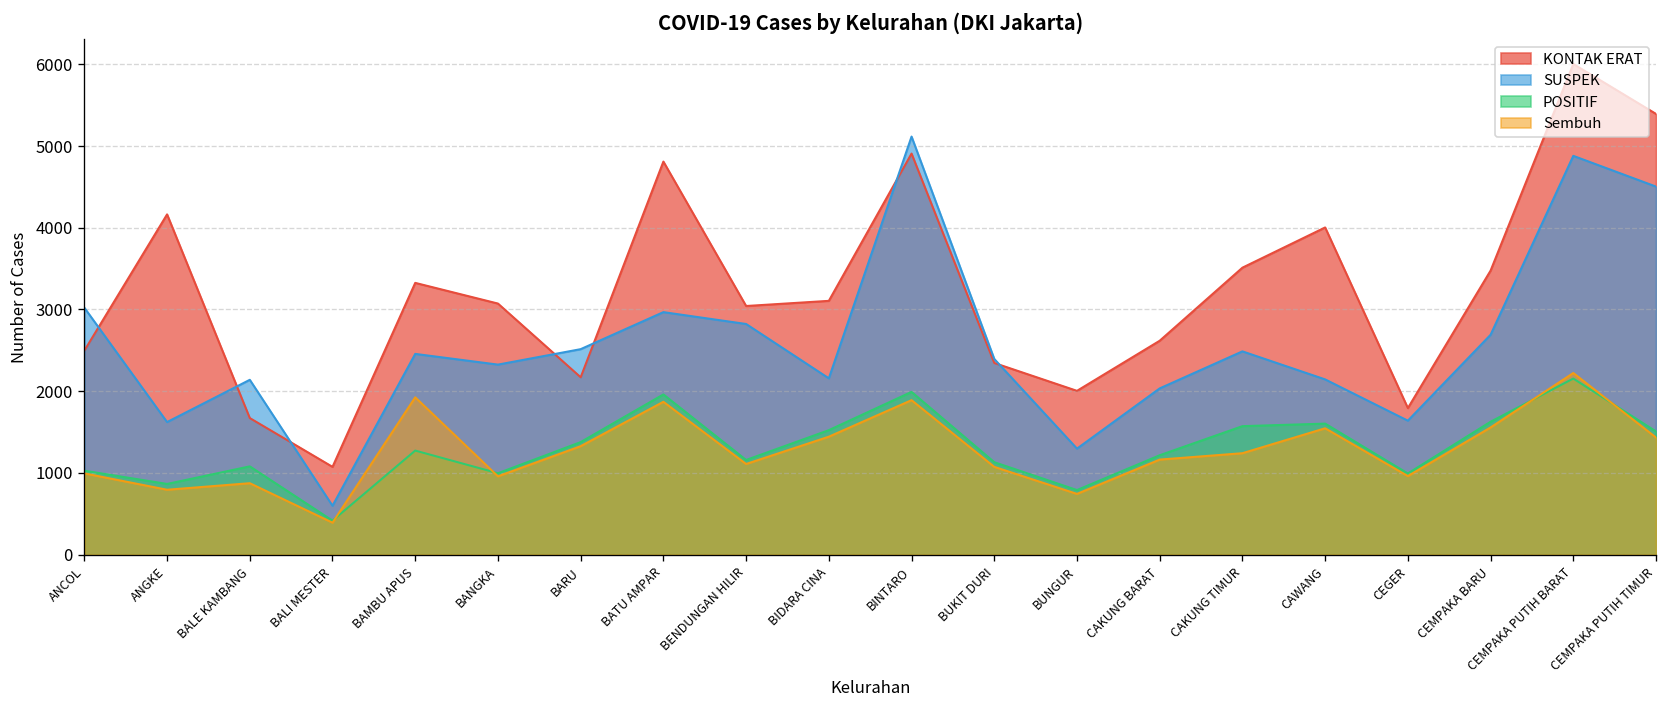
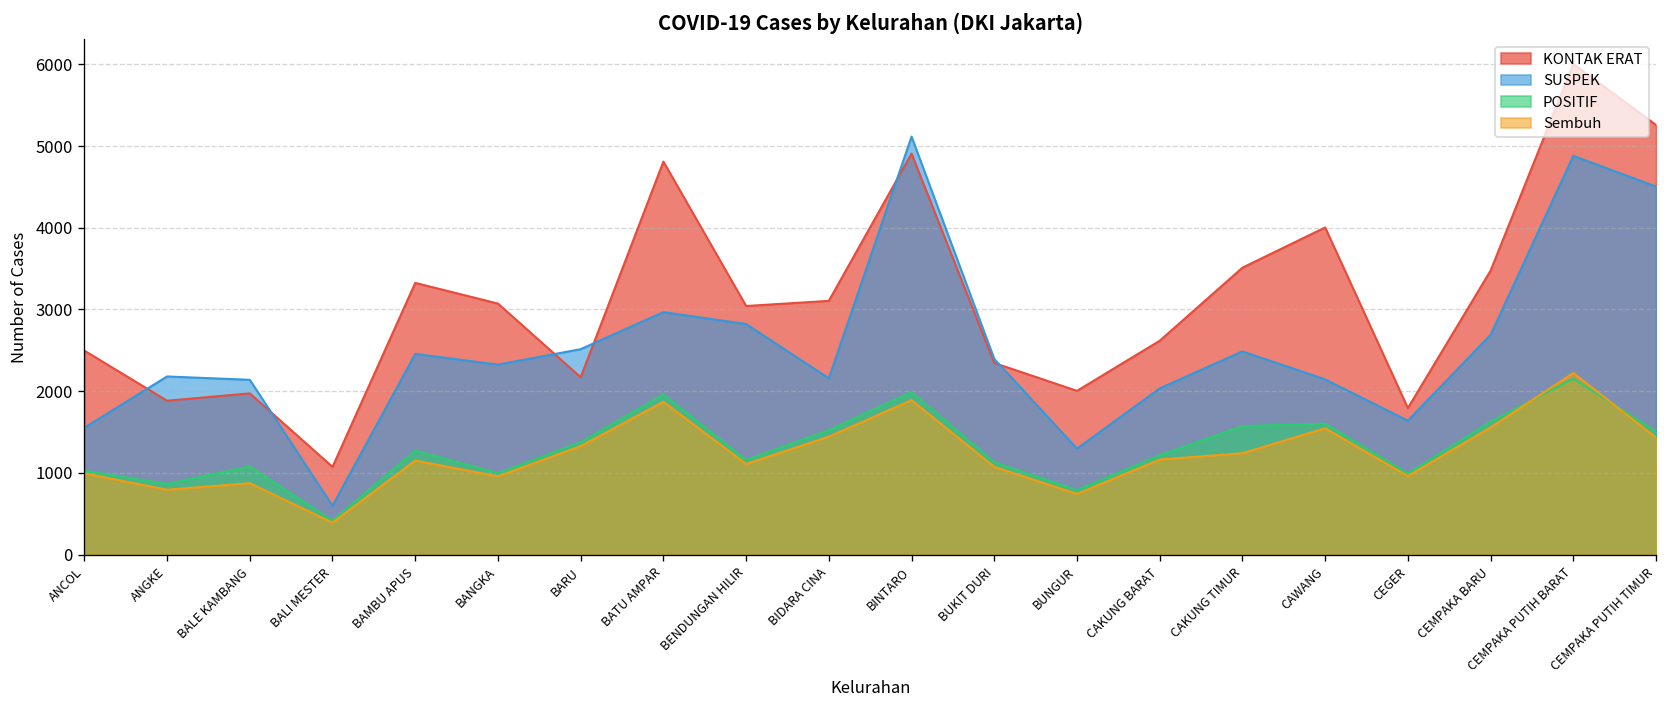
SUSPEK, ANCOL: 3000 -> 1600
KONTAK ERAT, ANGKE: 4200 -> 1900
SUSPEK, ANGKE: 1600 -> 2200
KONTAK ERAT, BALE KAMBANG: 1700 -> 2000
Sembuh, BAMBU APUS: 1900 -> 1200
KONTAK ERAT, CEMPAKA PUTIH TIMUR: 5400 -> 5300
